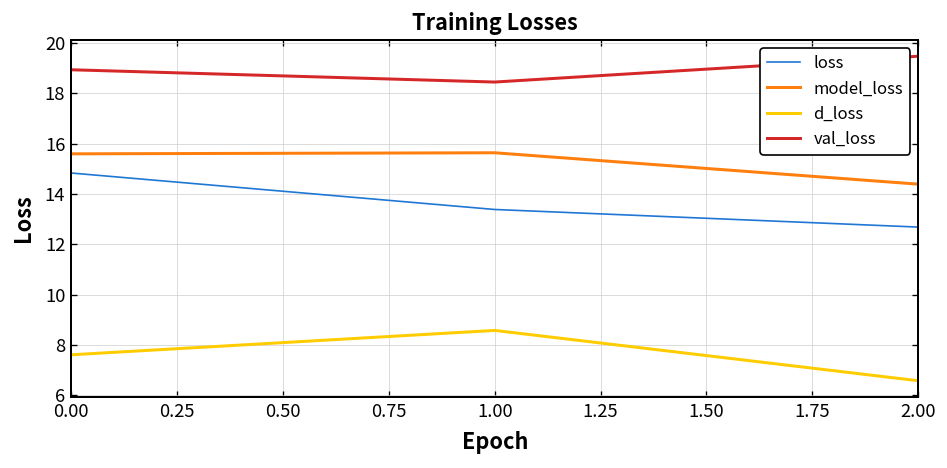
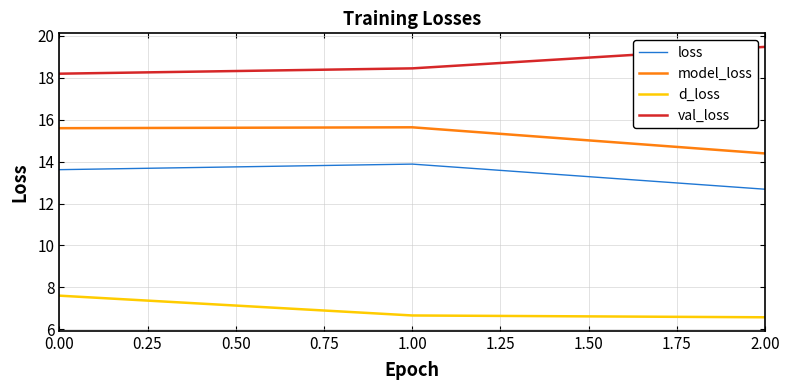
loss, 0.00: 14.8 -> 13.6
val_loss, 0.00: 18.9 -> 18.2
loss, 1.00: 13.4 -> 13.9
d_loss, 1.00: 8.6 -> 6.7
